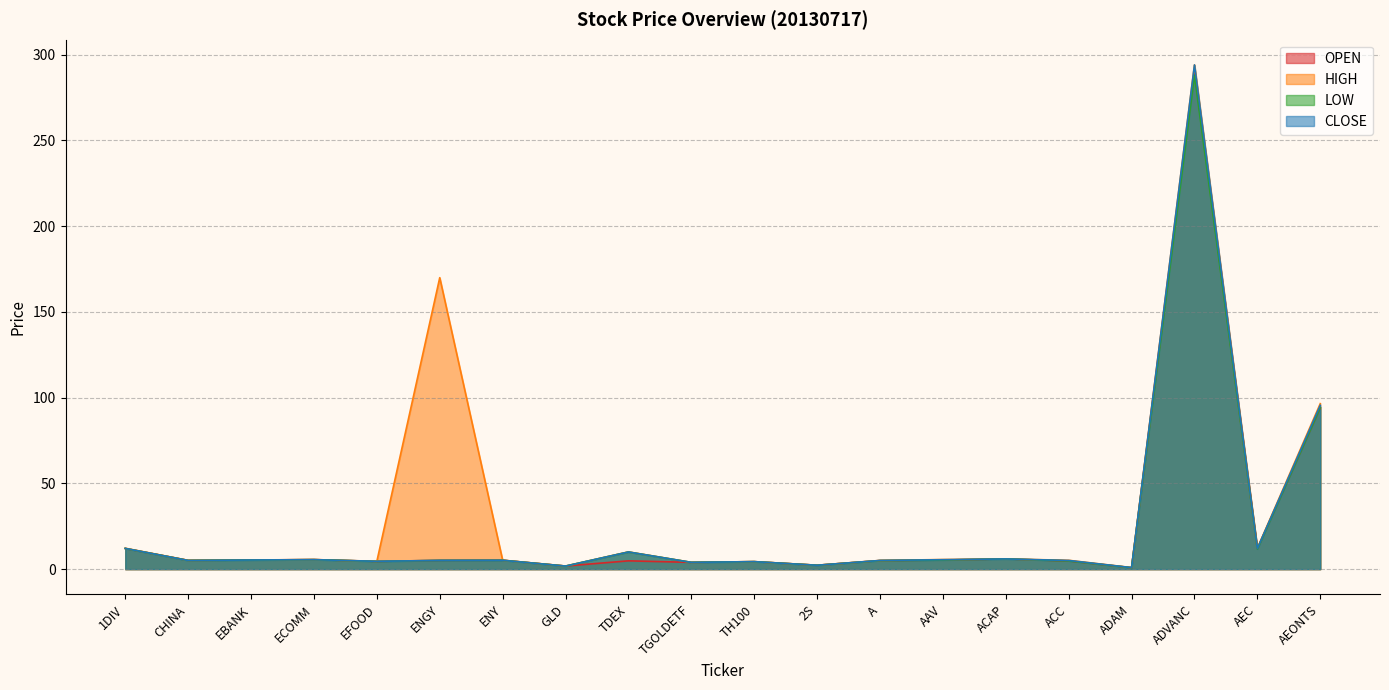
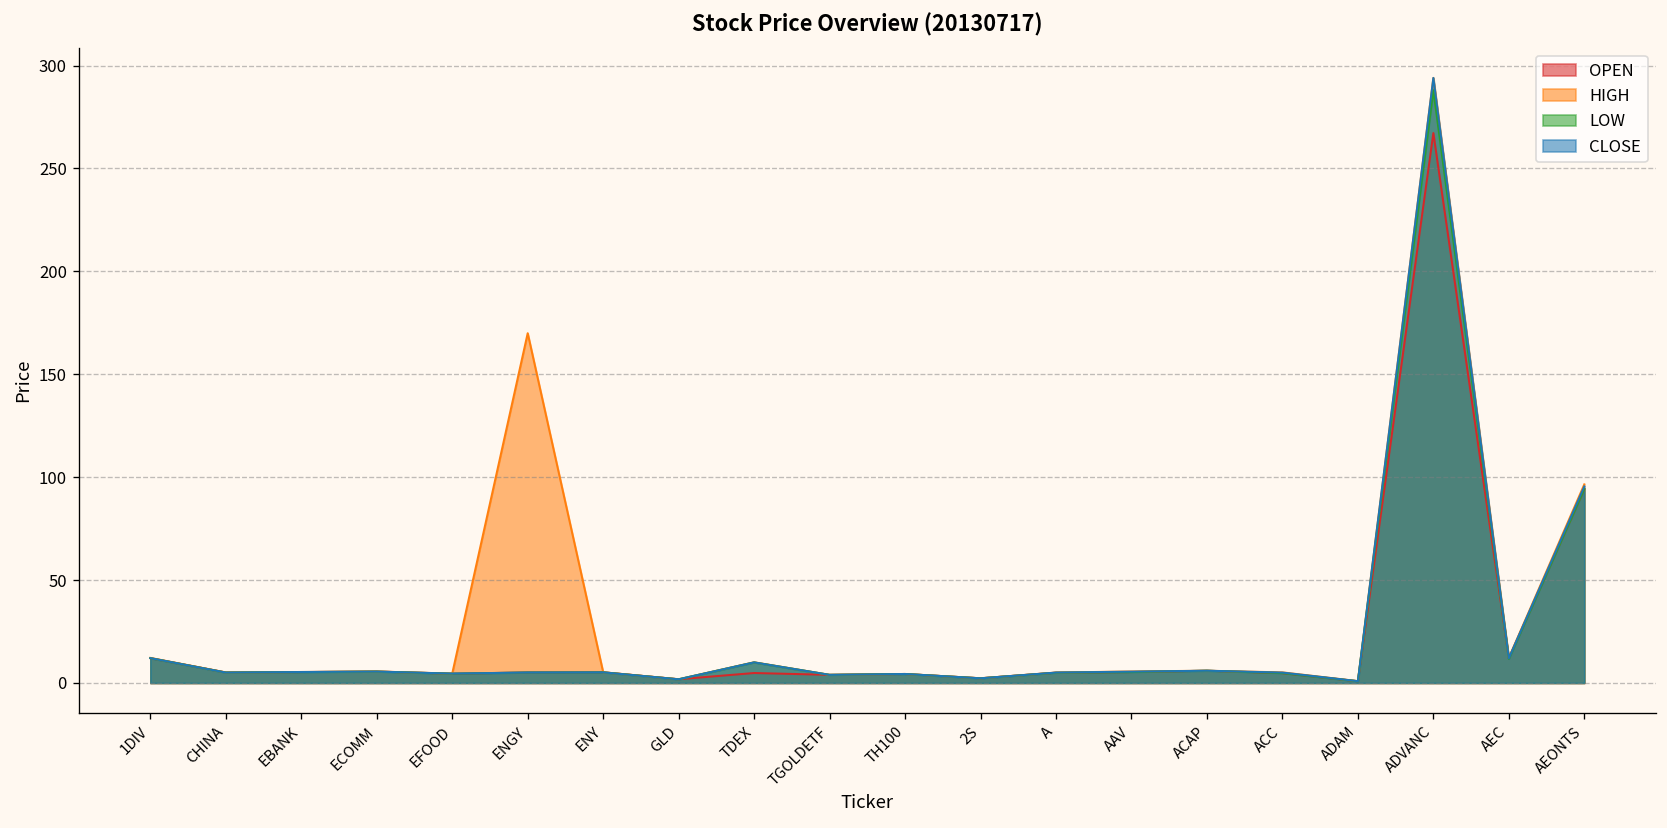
OPEN, ADVANC: 291 -> 267
